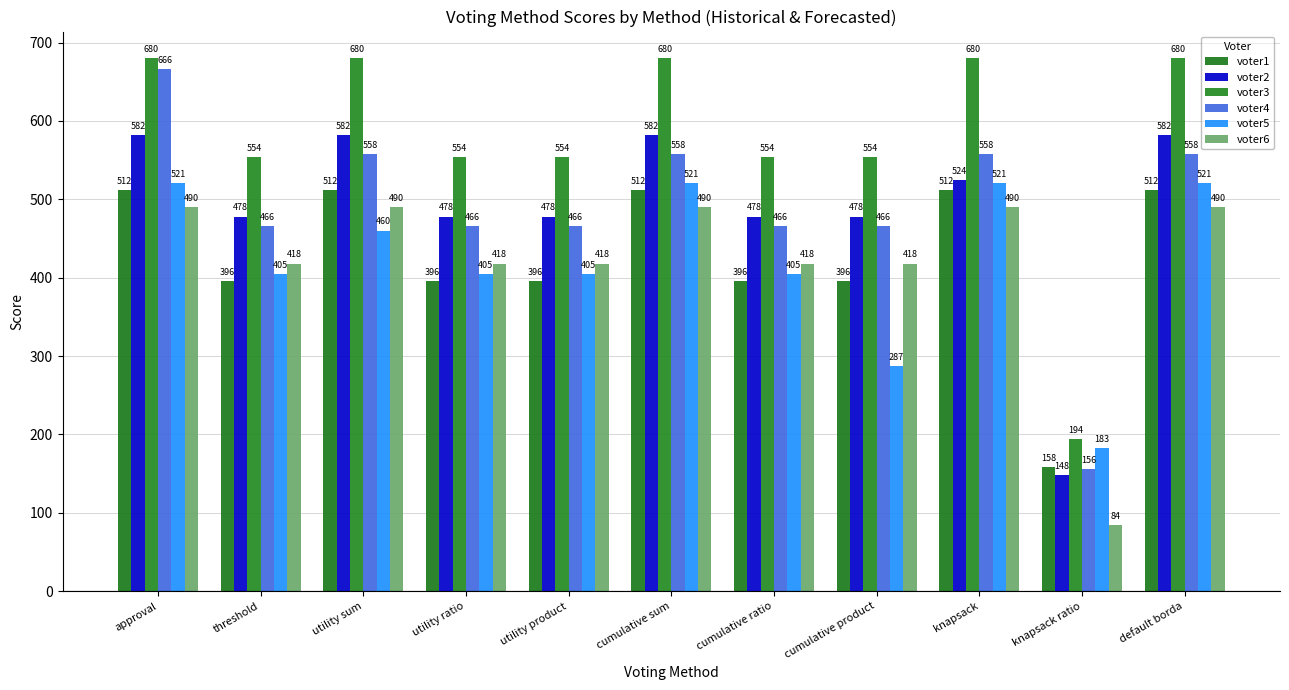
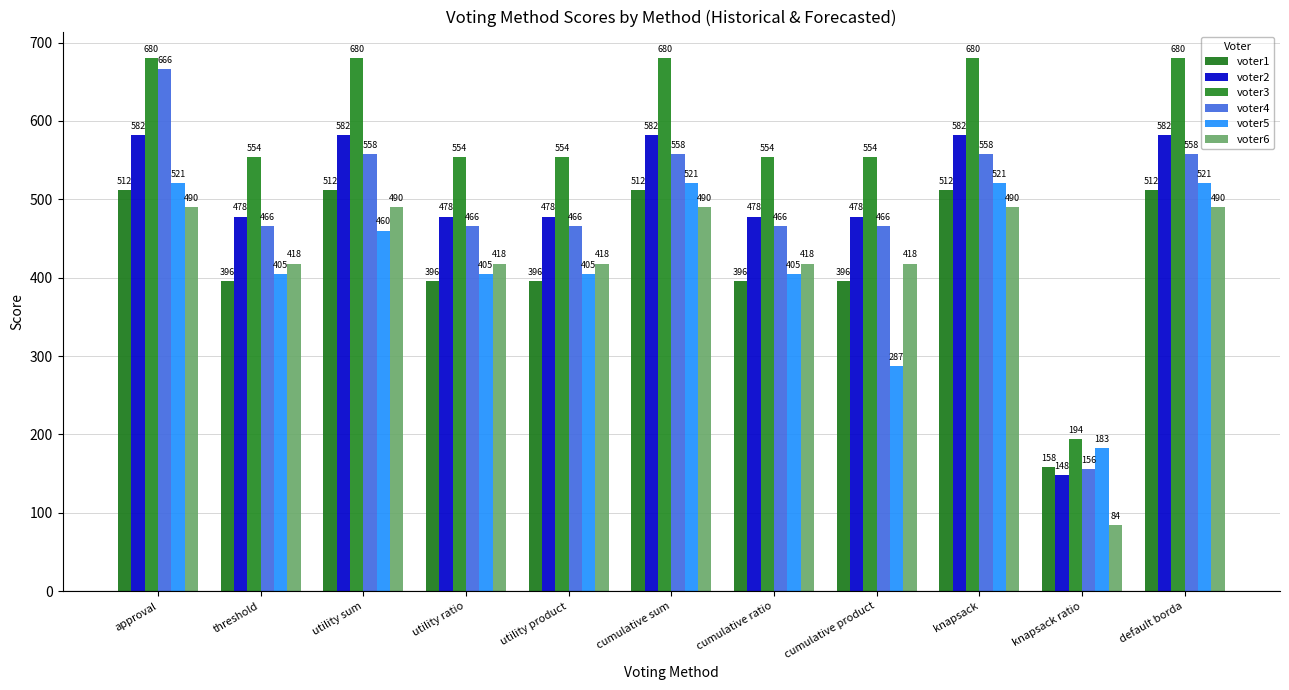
voter2, knapsack: 524 -> 582
